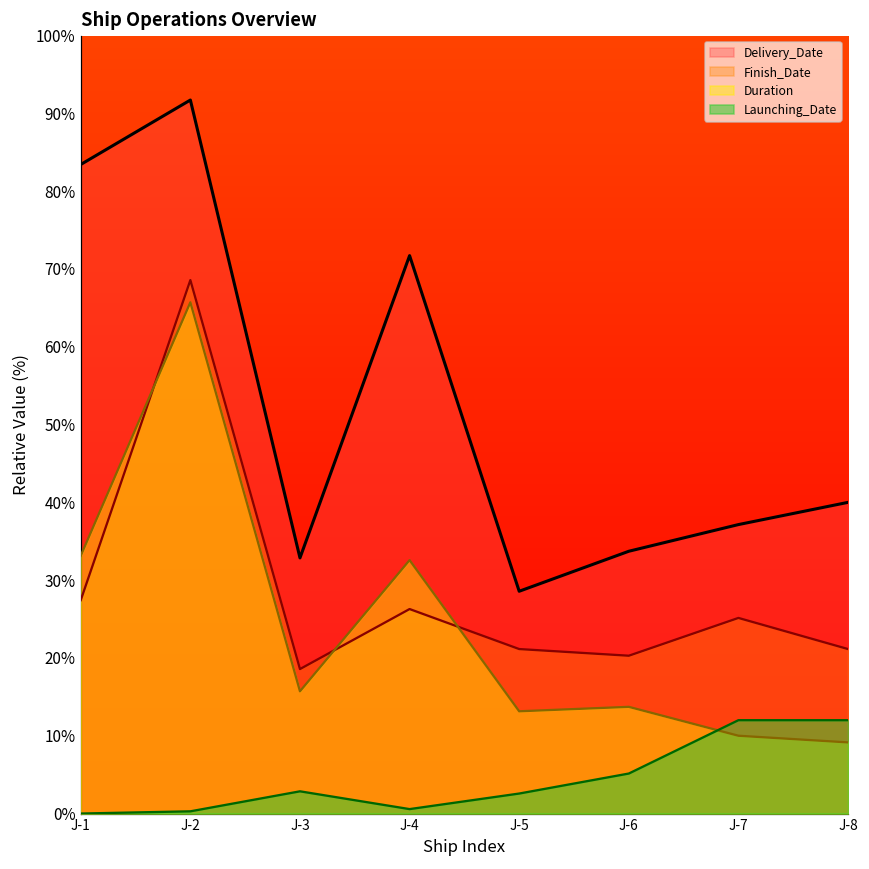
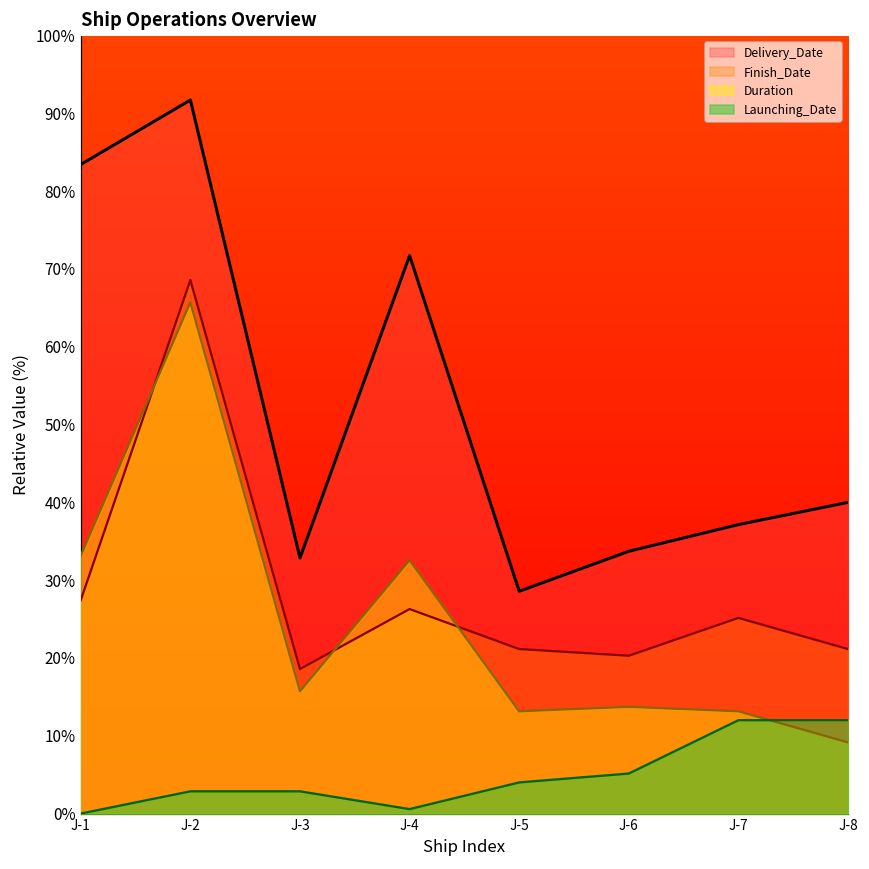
Launching_Date, J-2: 0% -> 3%
Launching_Date, J-5: 3% -> 4%
Duration, J-7: 10% -> 13%
